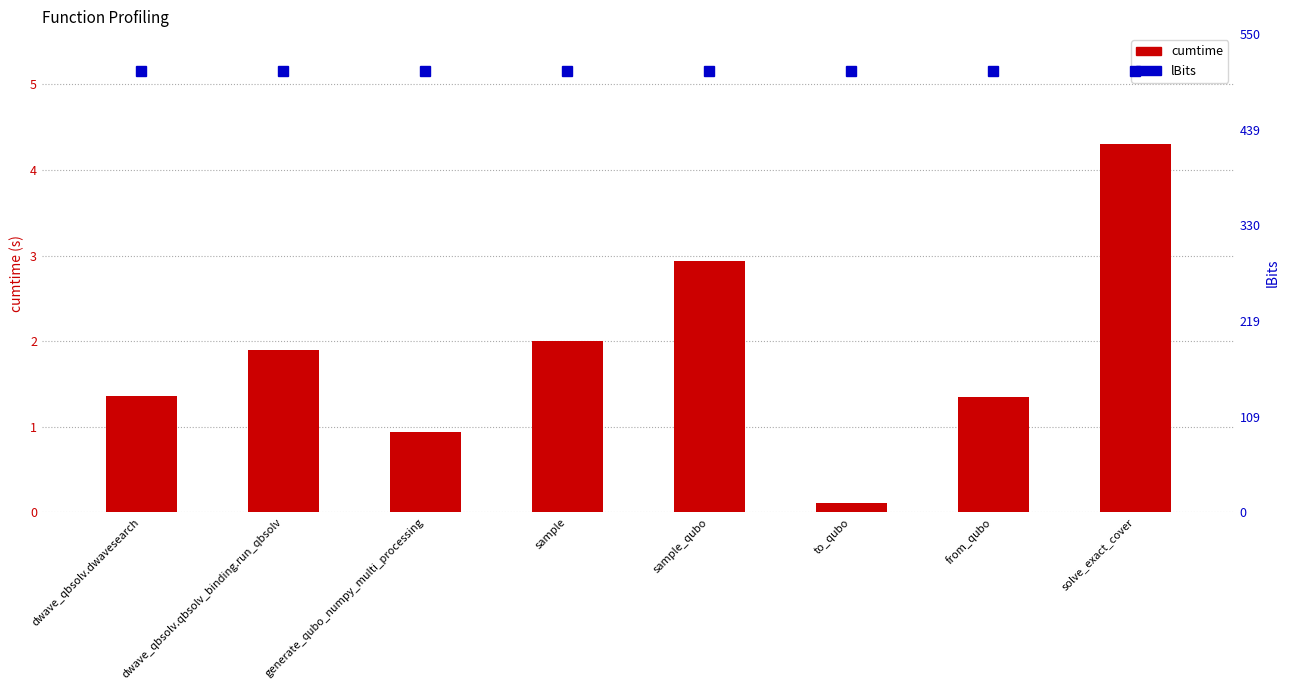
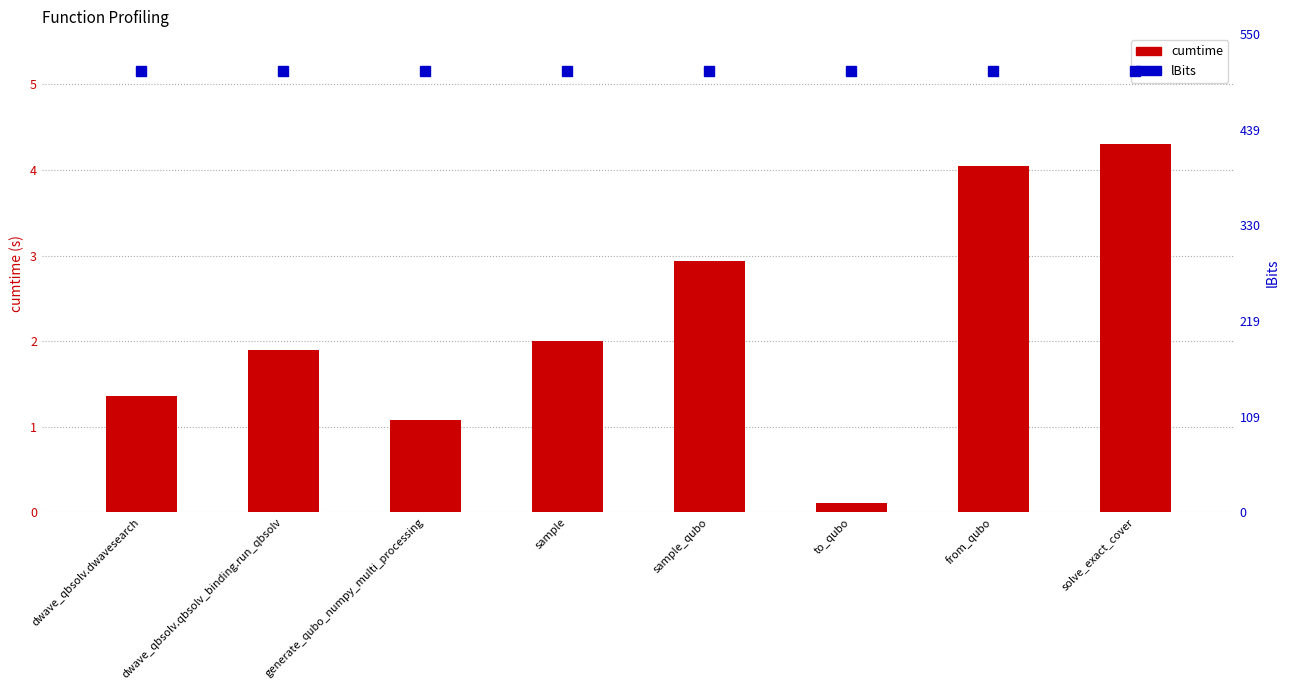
cumtime, generate_qubo_numpy_multi_processing: 0.9 -> 1.1
cumtime, from_qubo: 1.3 -> 4.0
